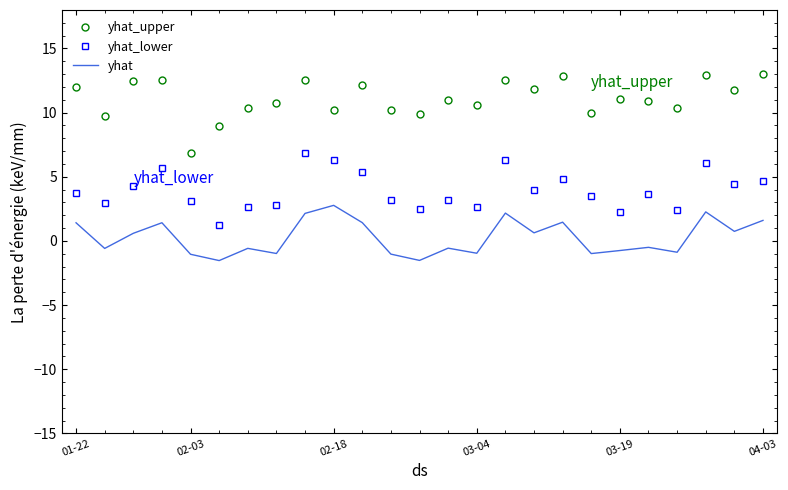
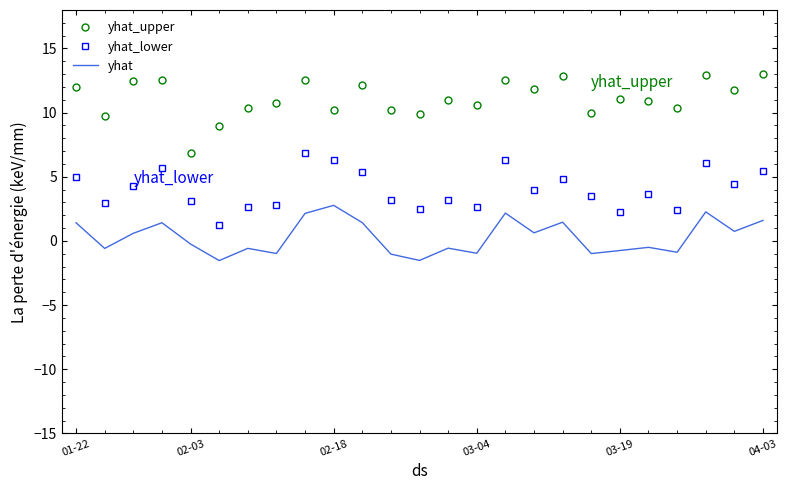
yhat_lower, 01-22: 3.7 -> 5.0
yhat, 02-03: -1.0 -> -0.2
yhat_lower, 04-03: 4.7 -> 5.4
